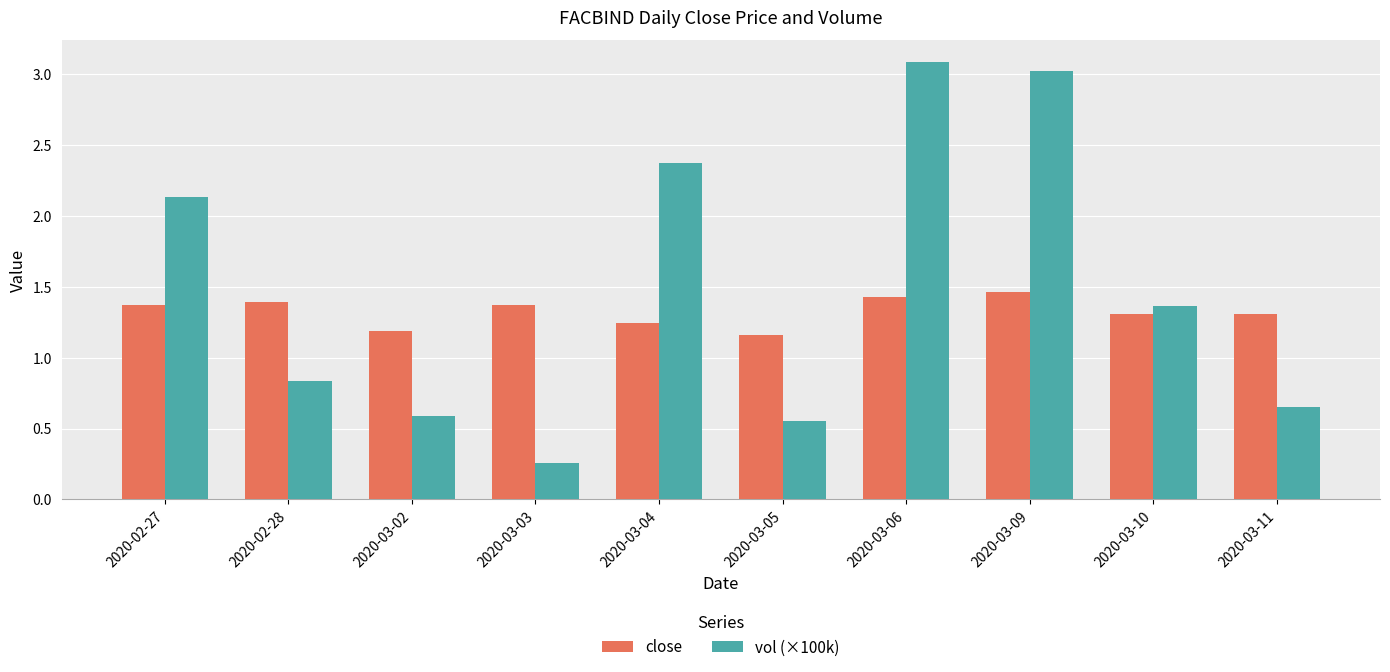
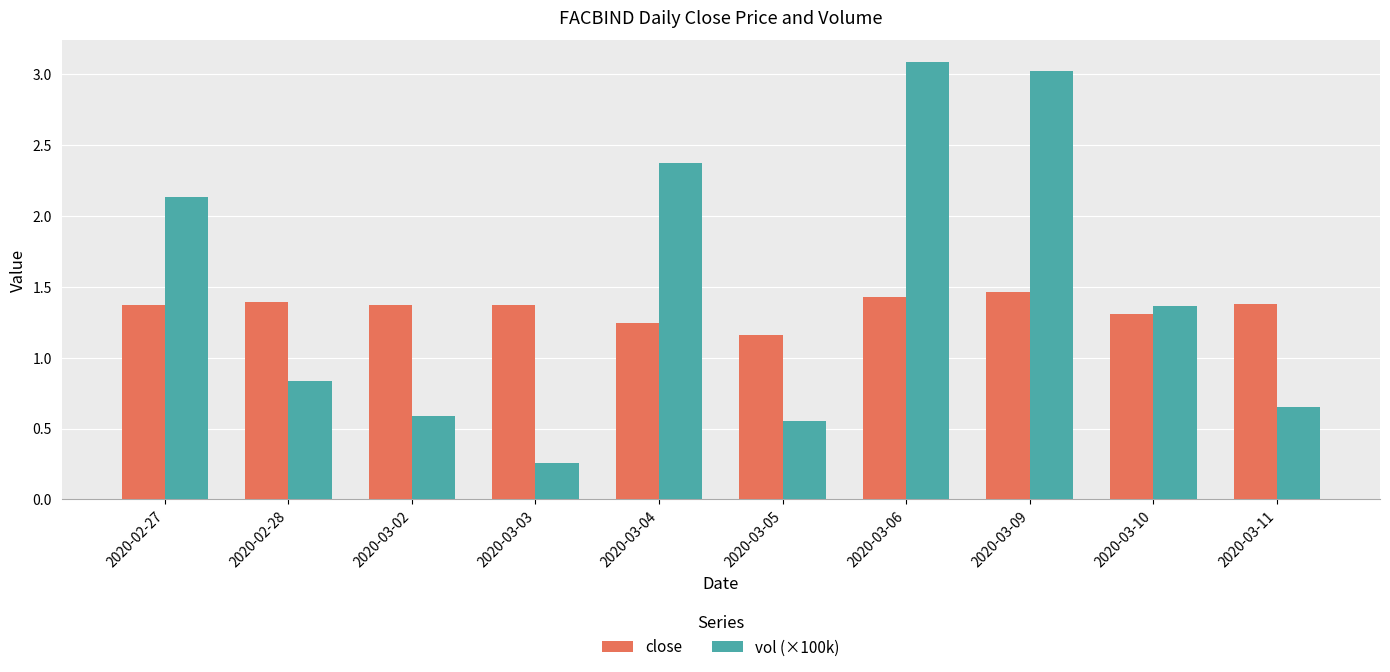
close, 2020-03-02: 1.19 -> 1.37
close, 2020-03-11: 1.31 -> 1.38
